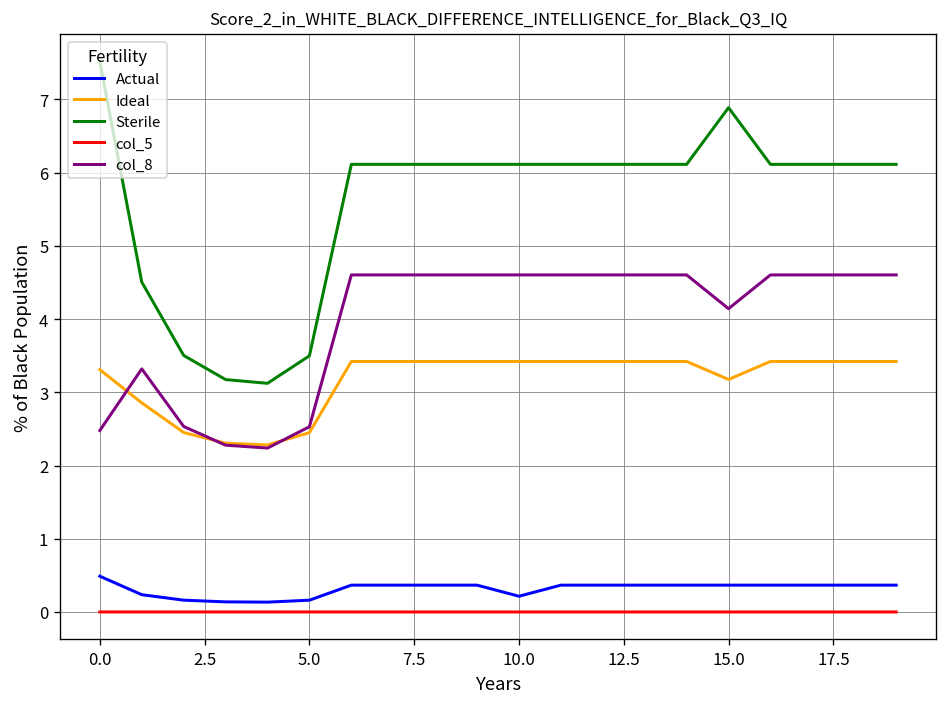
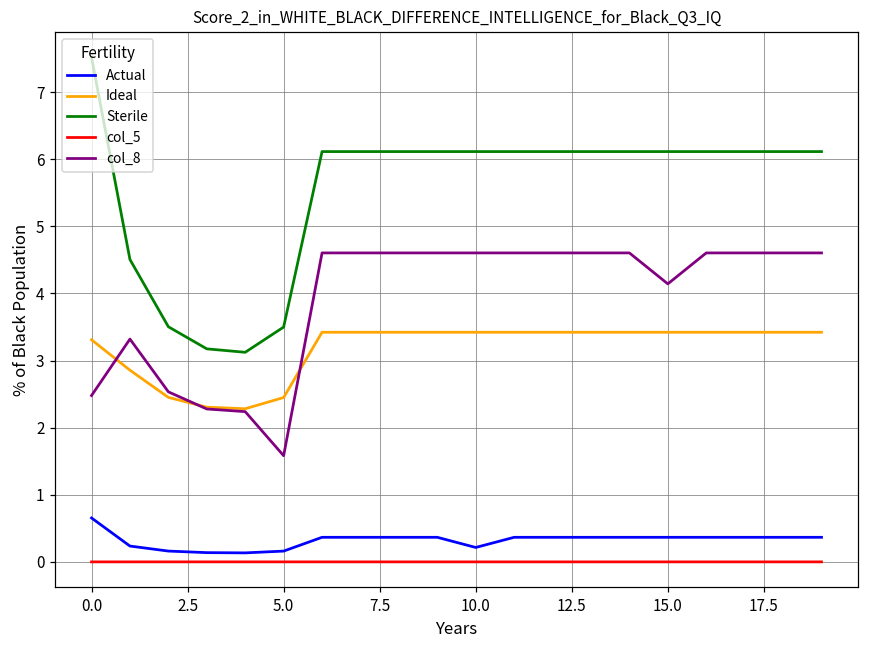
Actual, 0.0: 0.5 -> 0.7
col_8, 5.0: 2.5 -> 1.6
Ideal, 15.0: 3.2 -> 3.4
Sterile, 15.0: 6.9 -> 6.1
